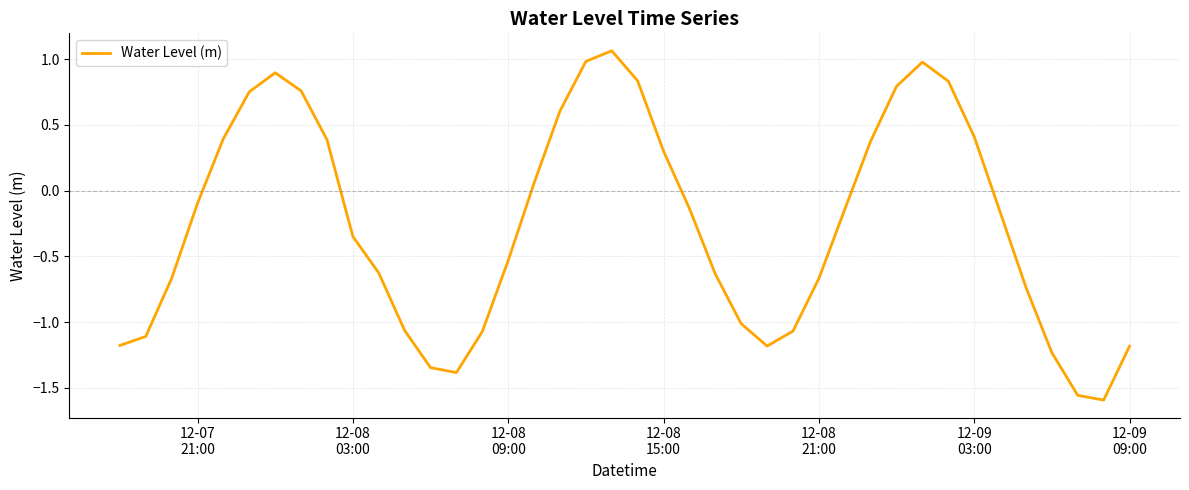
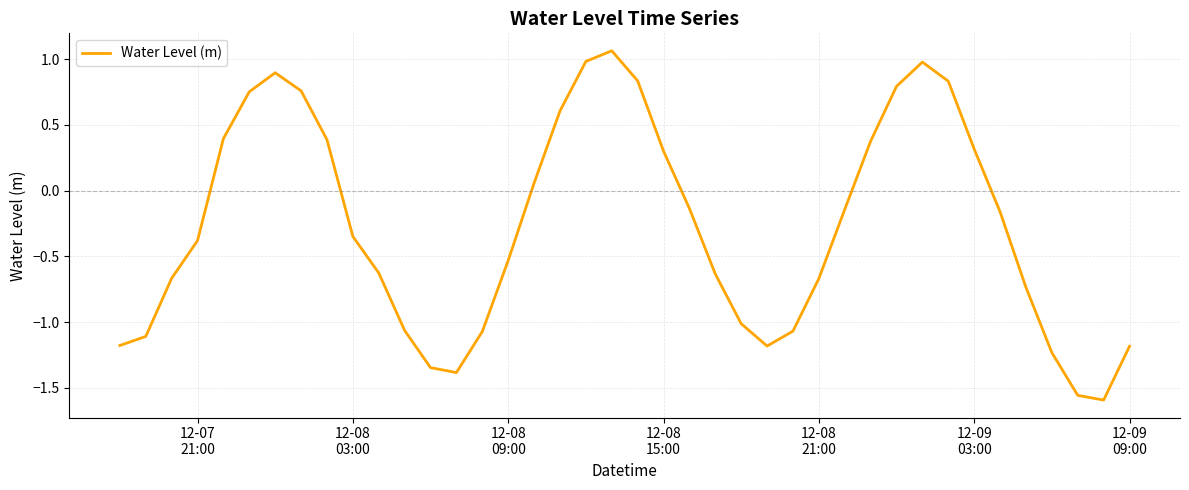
12-07 21:00: -0.10 -> -0.38
12-09 03:00: 0.41 -> 0.32
